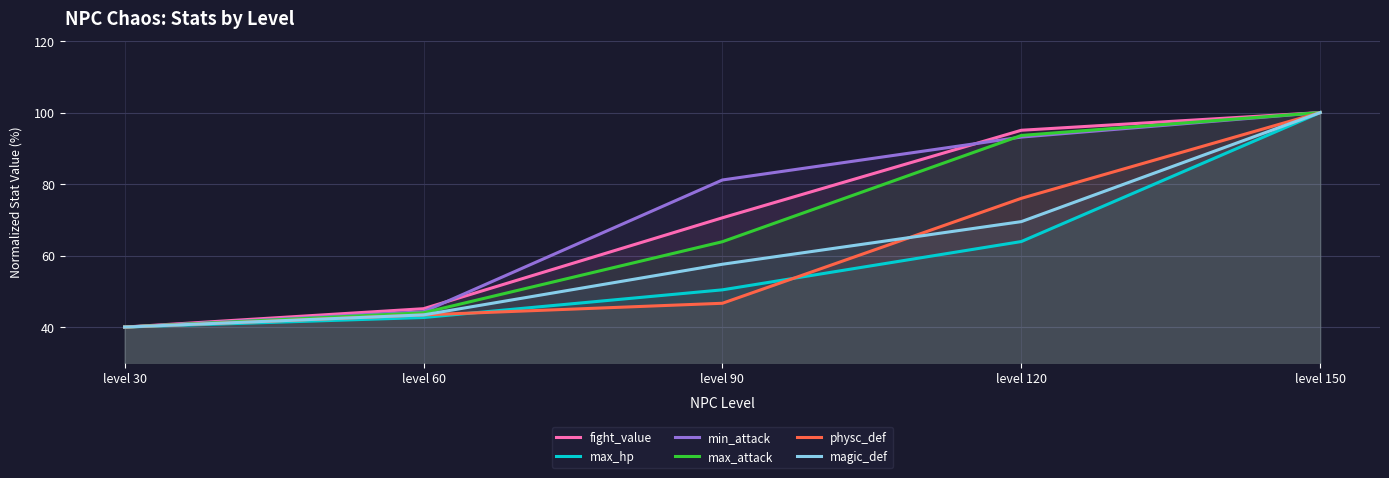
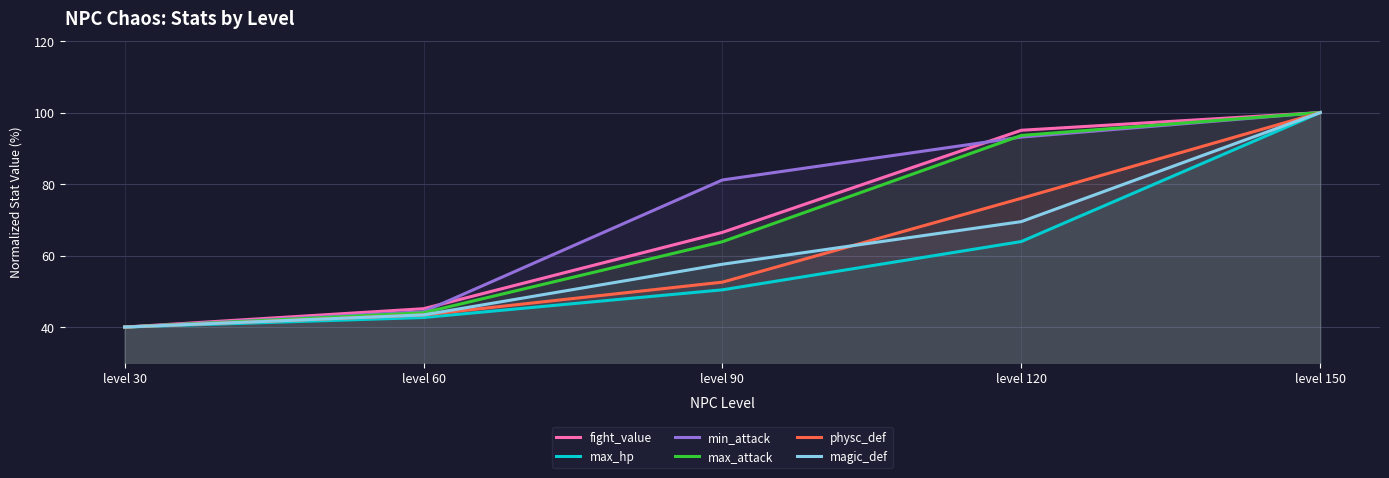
fight_value, level 90: 71 -> 66
physc_def, level 90: 47 -> 53
